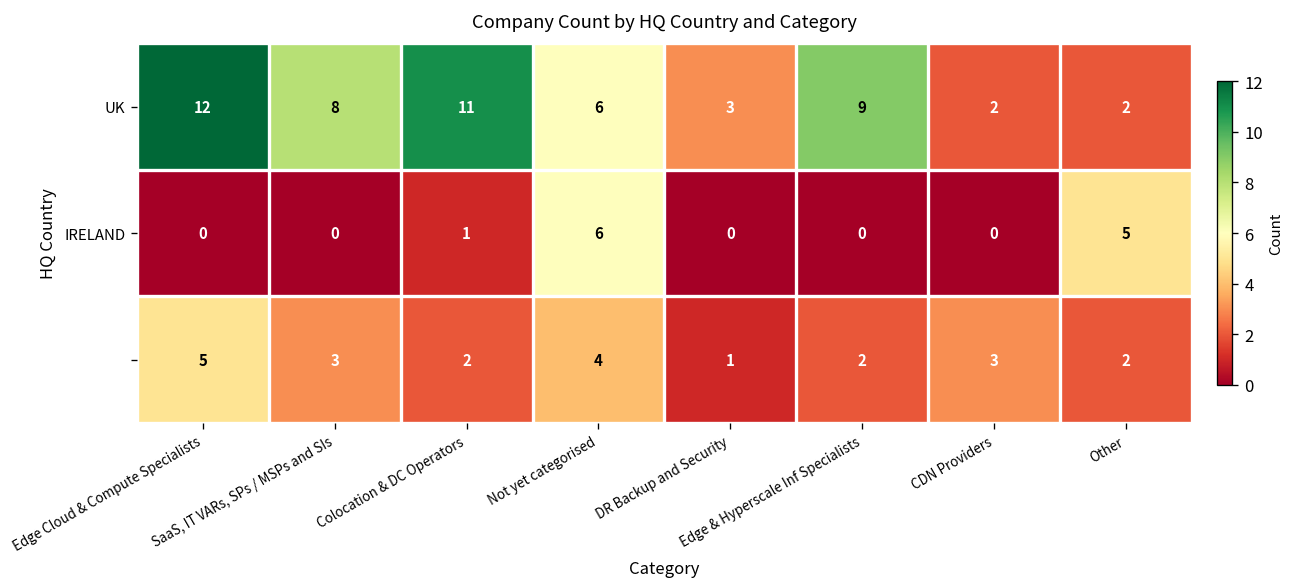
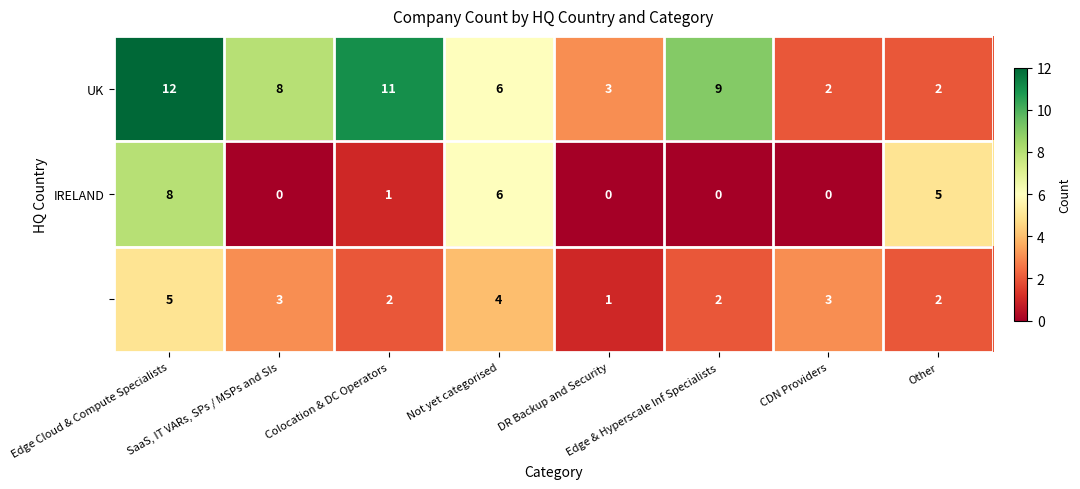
IRELAND, Edge Cloud & Compute Specialists: 0 -> 8
